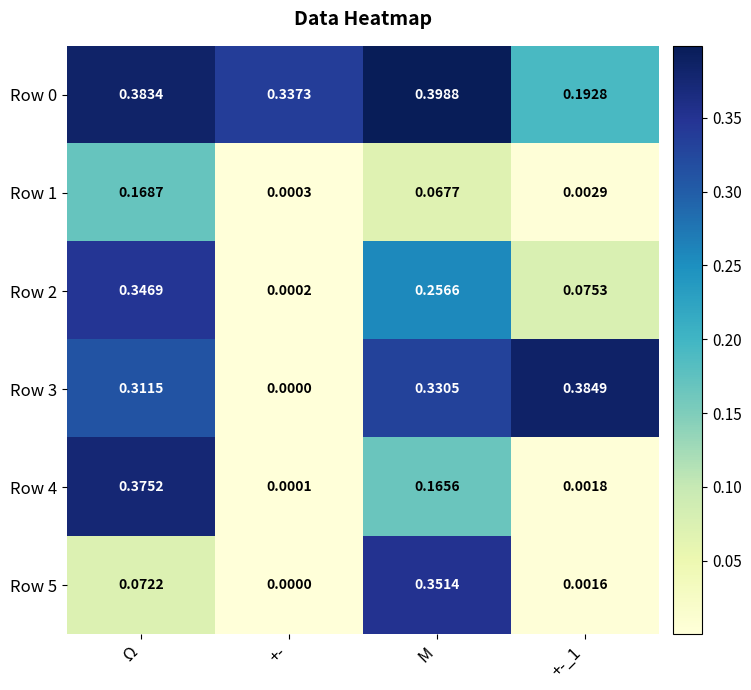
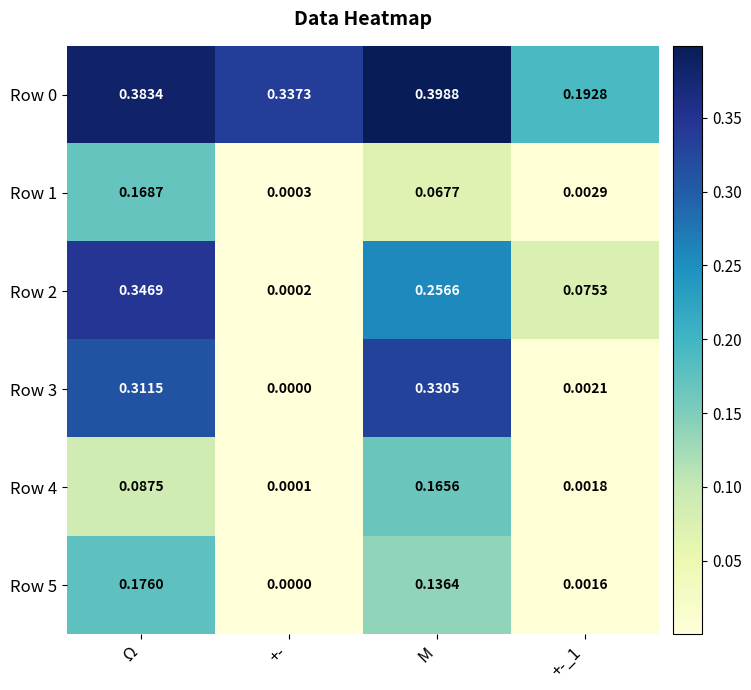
Row 3, +-_1: 0.3849 -> 0.0021
Row 4, Ω: 0.3752 -> 0.0875
Row 5, Ω: 0.0722 -> 0.1760
Row 5, M: 0.3514 -> 0.1364
